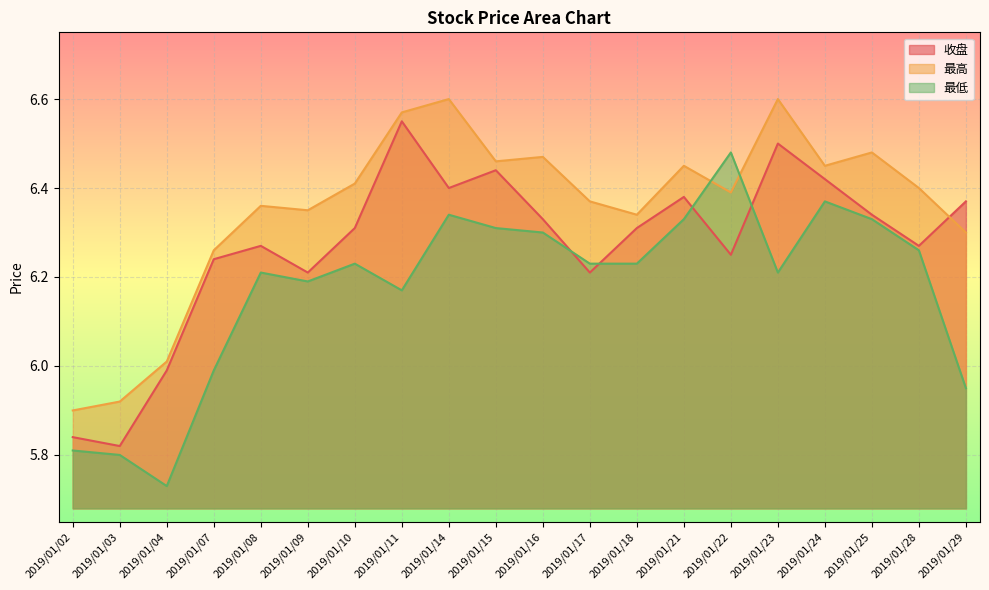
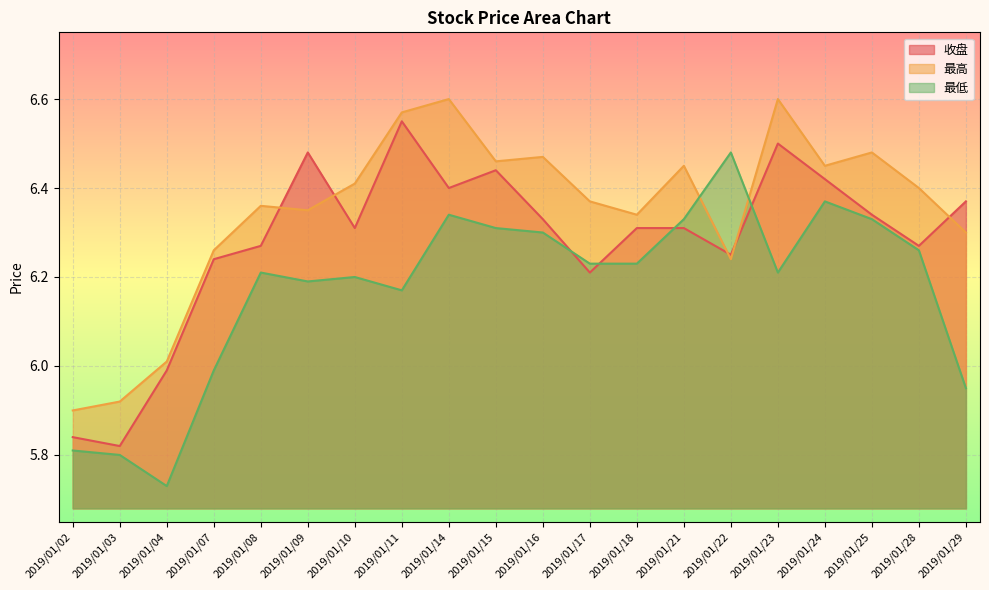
收盘, 2019/01/09: 6.21 -> 6.48
最低, 2019/01/10: 6.23 -> 6.20
收盘, 2019/01/21: 6.38 -> 6.31
最高, 2019/01/22: 6.39 -> 6.24
